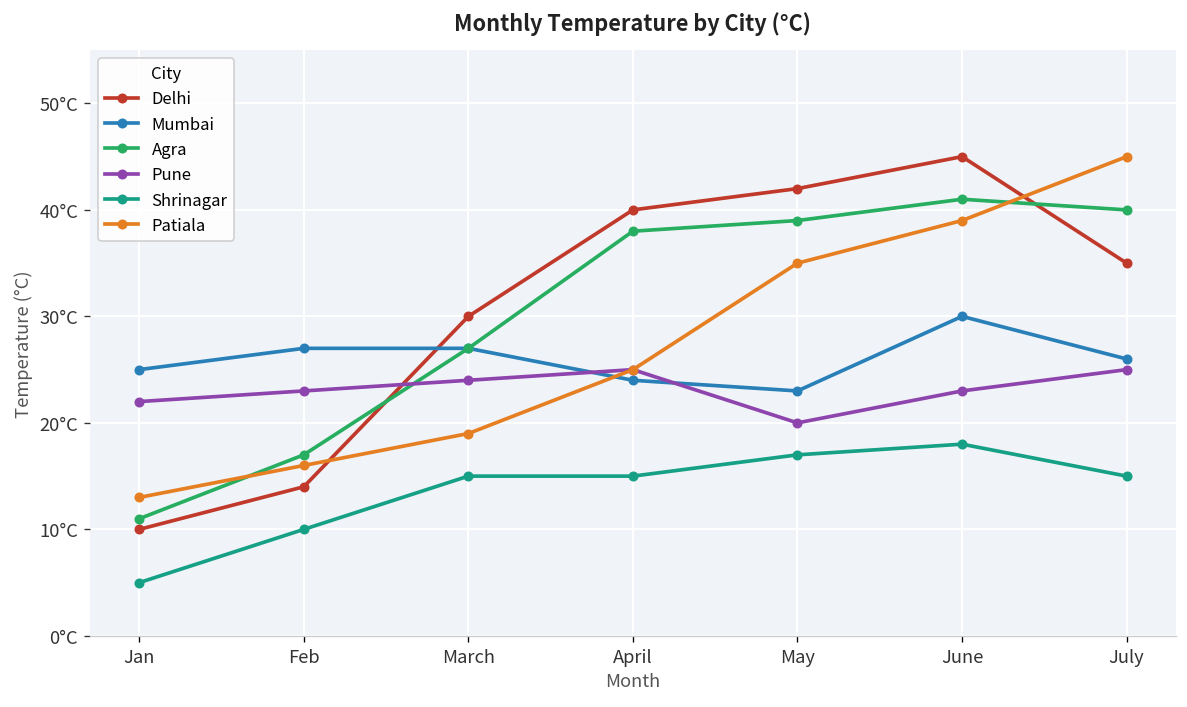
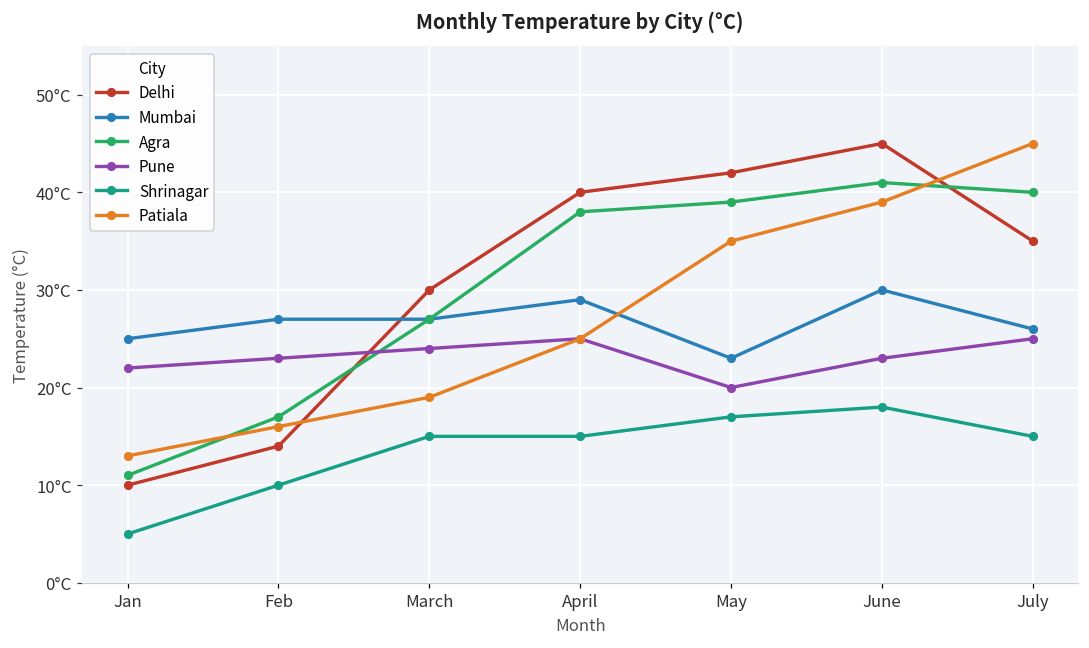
Mumbai, April: 24°C -> 29°C
